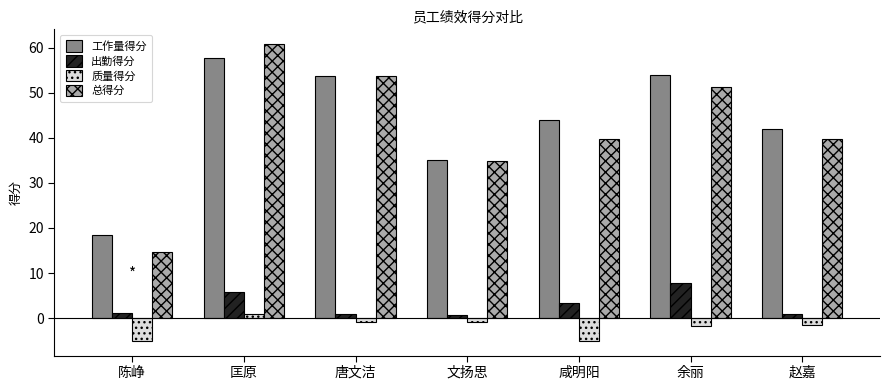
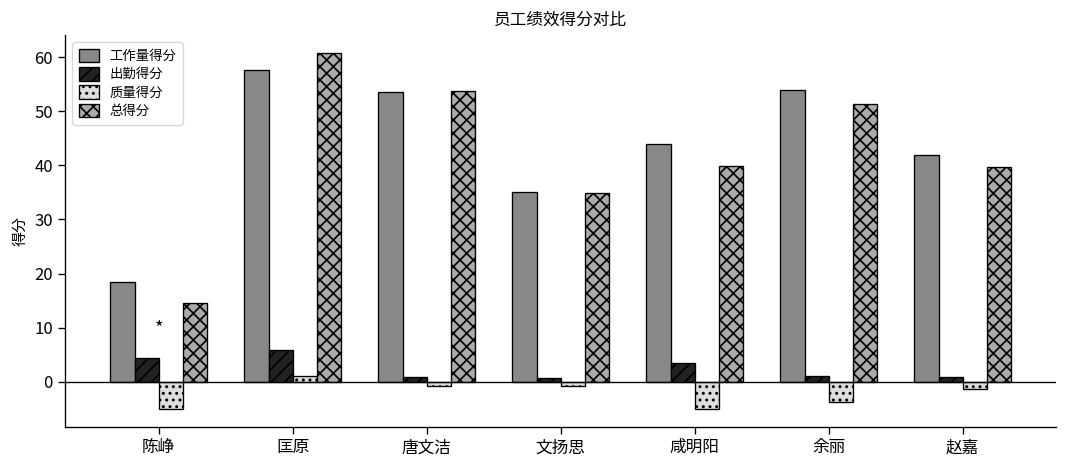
出勤得分, 陈峥: 1 -> 4
出勤得分, 余丽: 8 -> 1
质量得分, 余丽: -2 -> -4
